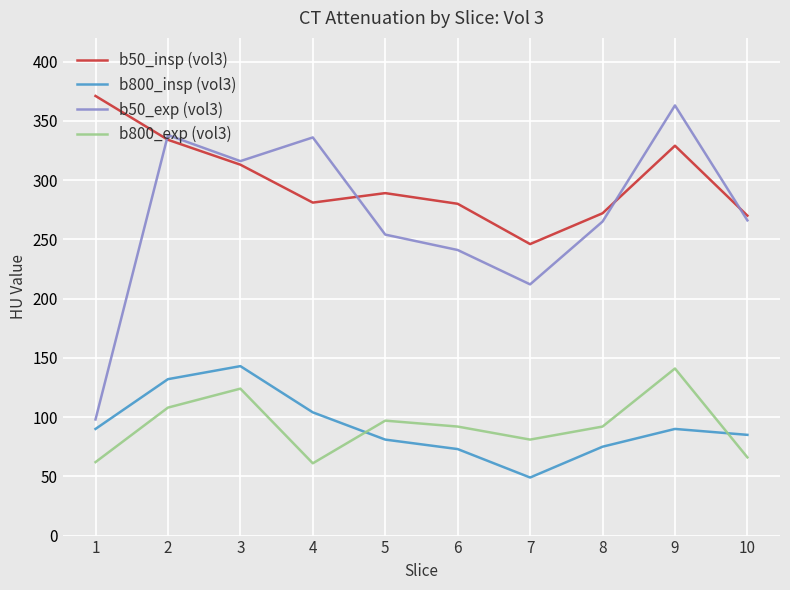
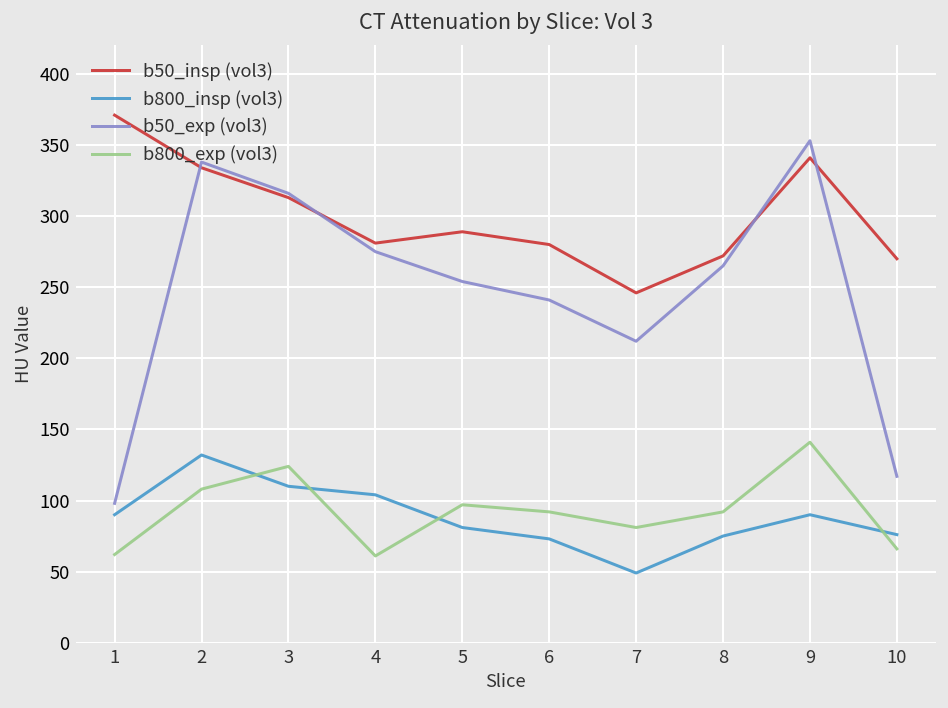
b800_insp (vol3), 3: 143 -> 110
b50_exp (vol3), 4: 336 -> 275
b50_insp (vol3), 9: 329 -> 341
b50_exp (vol3), 9: 363 -> 353
b800_insp (vol3), 10: 85 -> 76
b50_exp (vol3), 10: 266 -> 117
